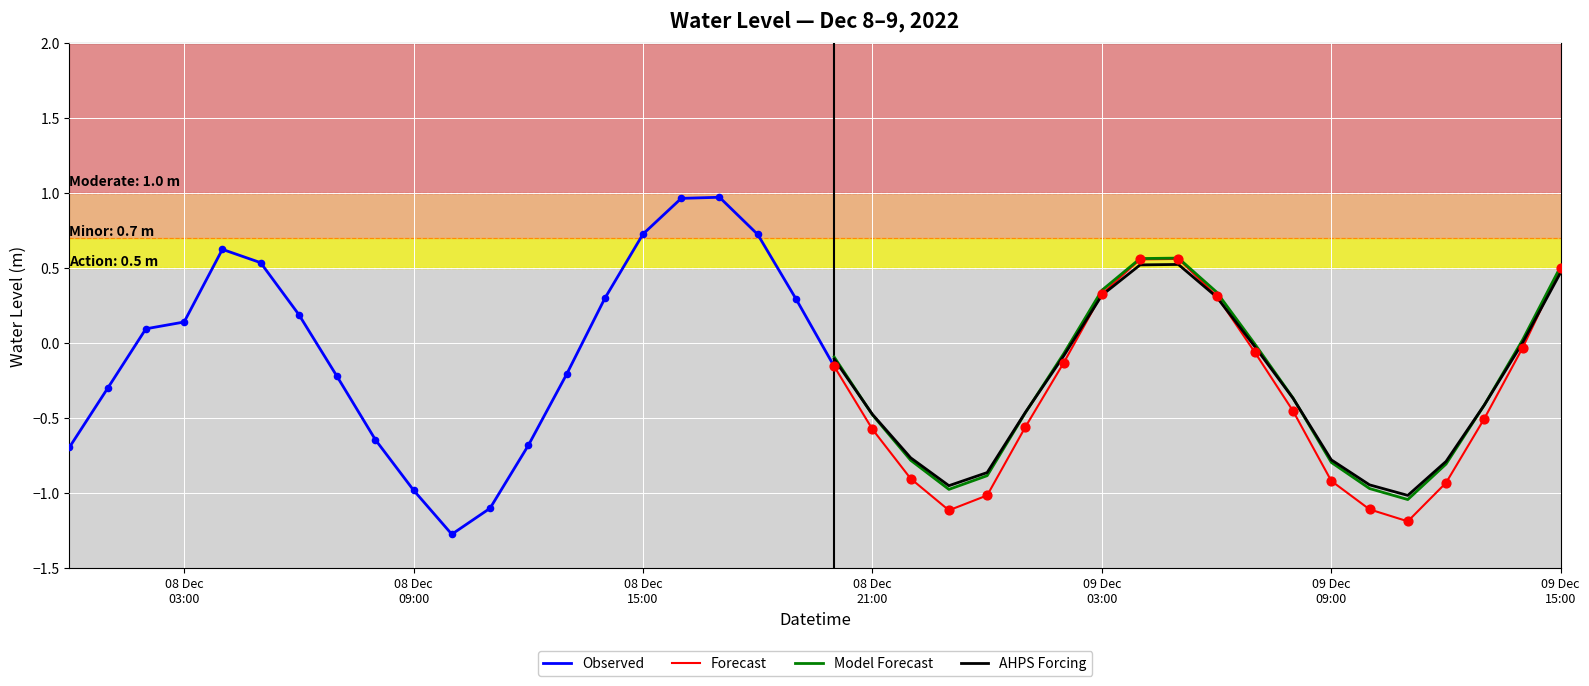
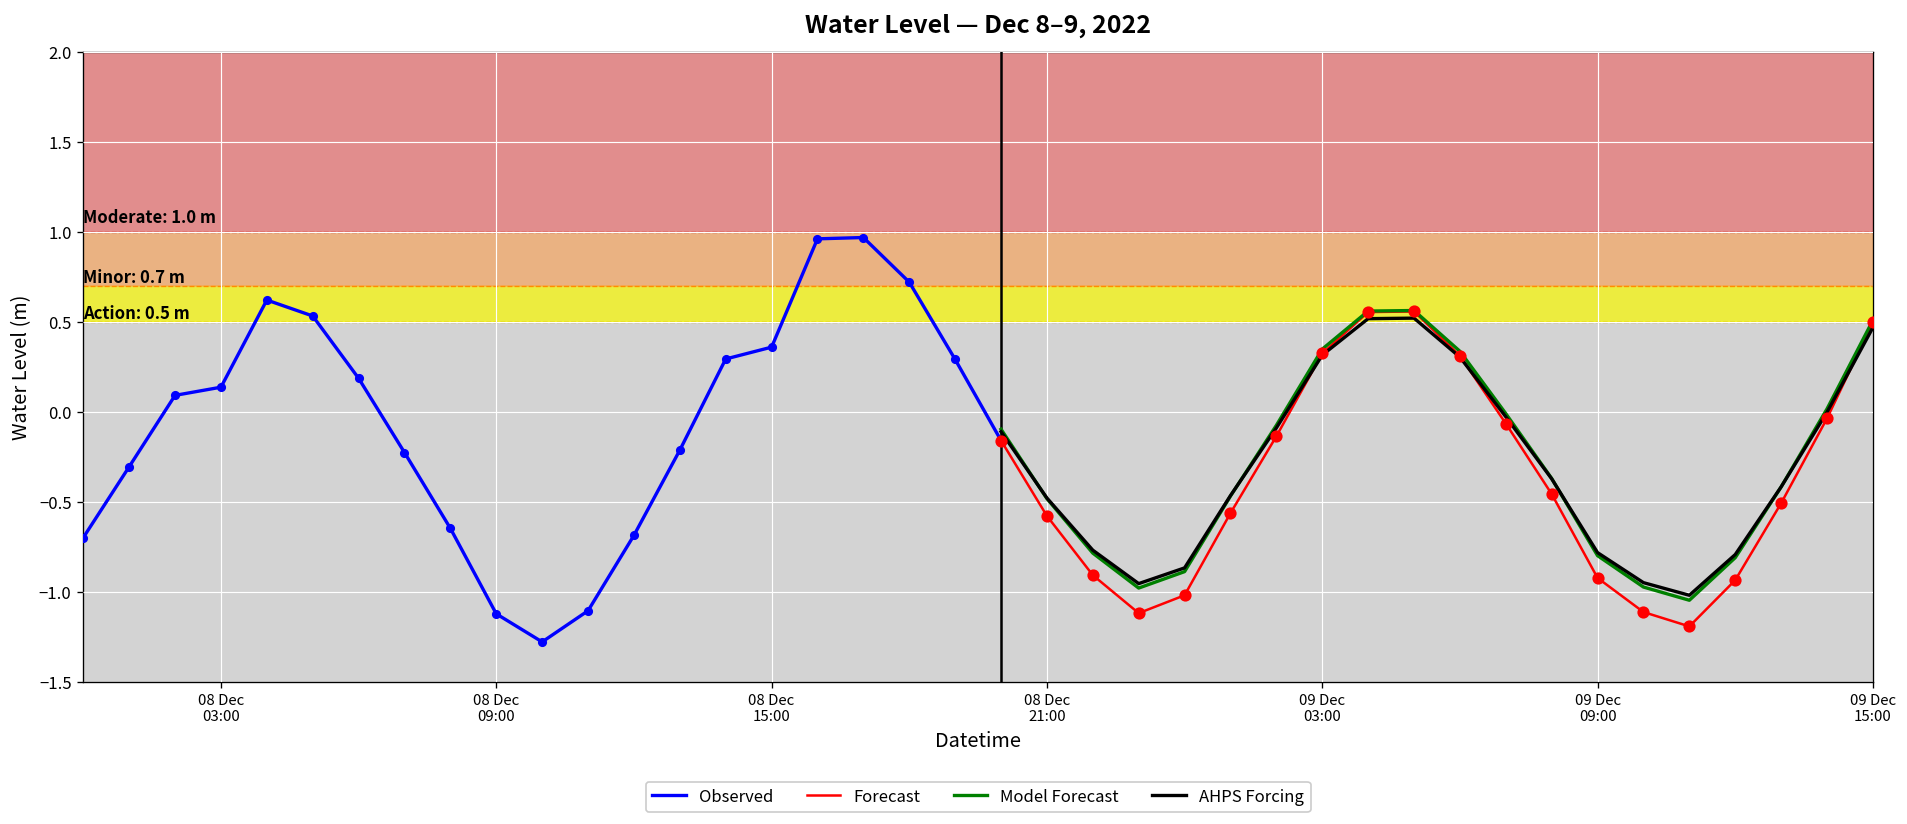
Observed, 08 Dec 09:00: -0.98 -> -1.12
Observed, 08 Dec 15:00: 0.72 -> 0.36
